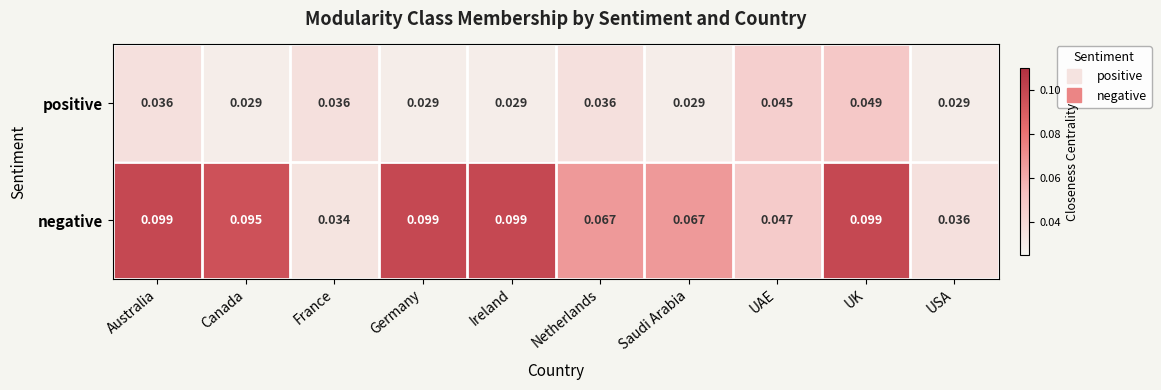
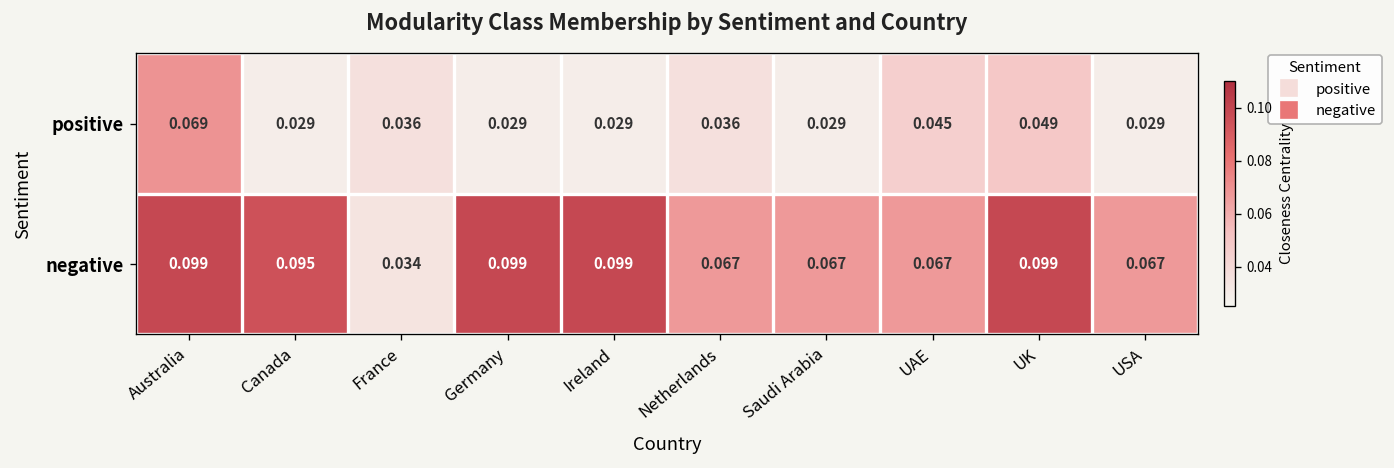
positive, Australia: 0.036 -> 0.069
negative, UAE: 0.047 -> 0.067
negative, USA: 0.036 -> 0.067
